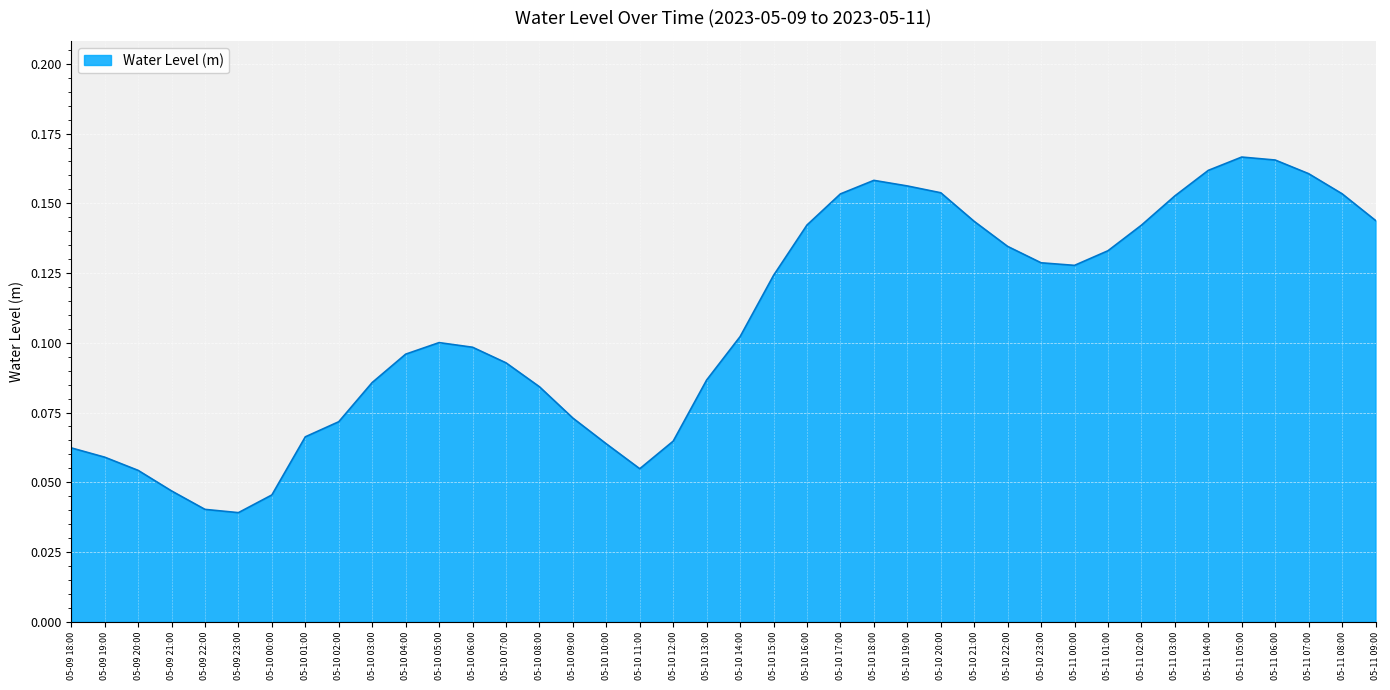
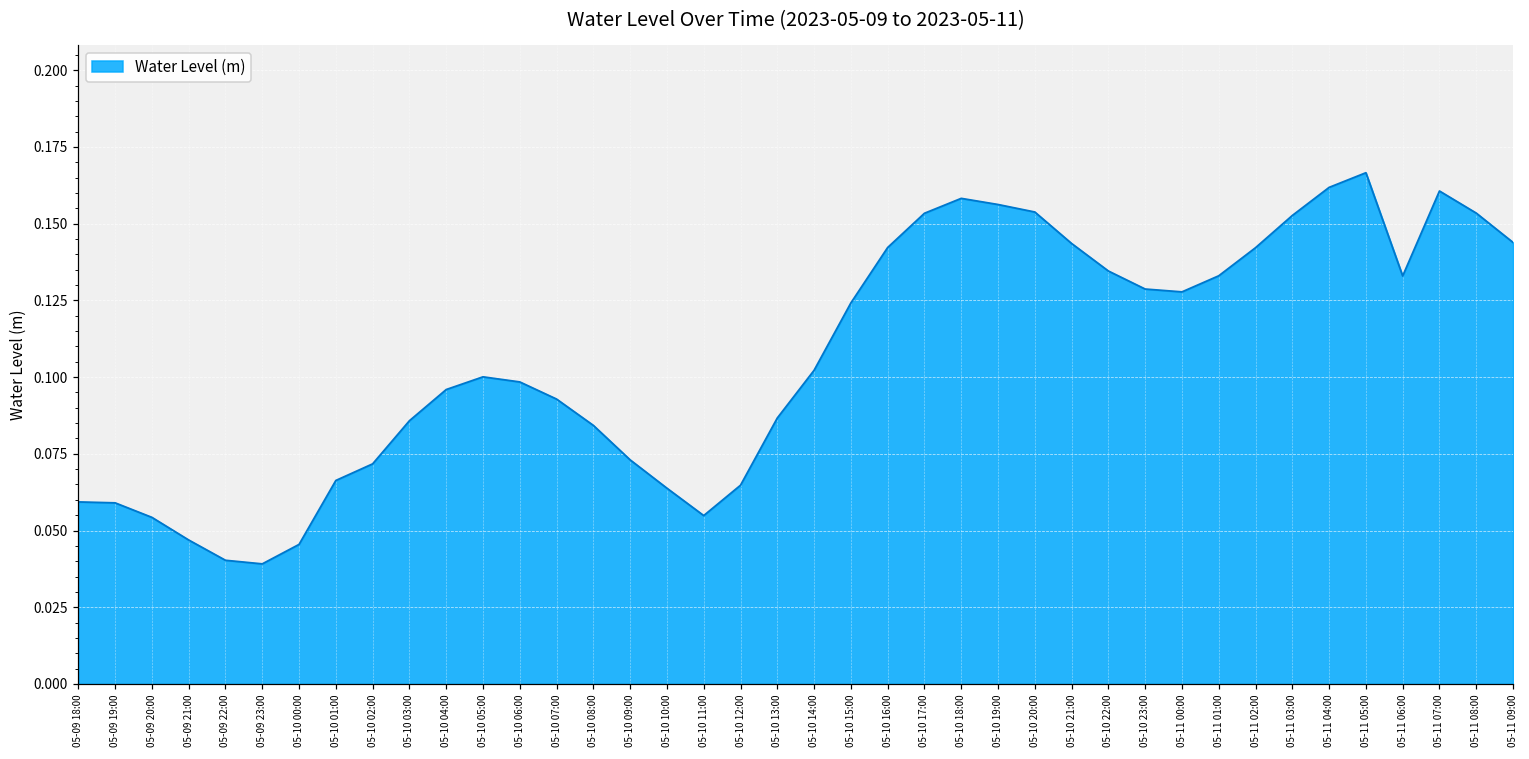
05-09 18:00: 0.062 -> 0.059
05-11 06:00: 0.166 -> 0.133
